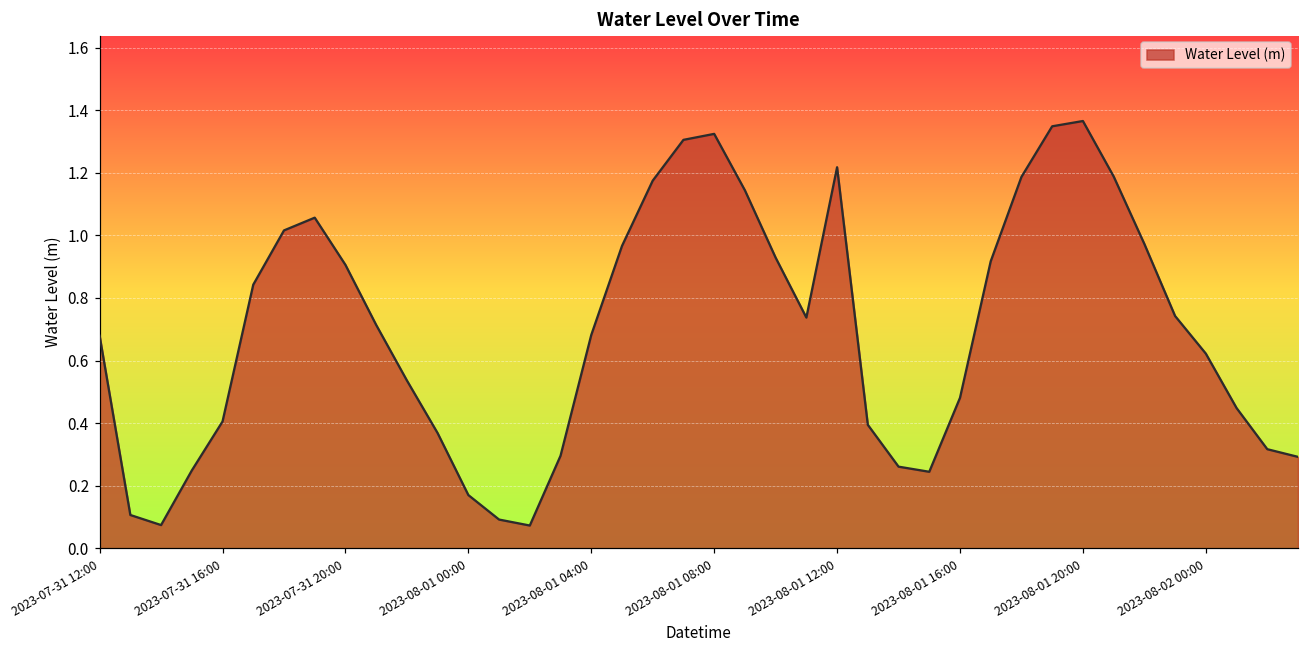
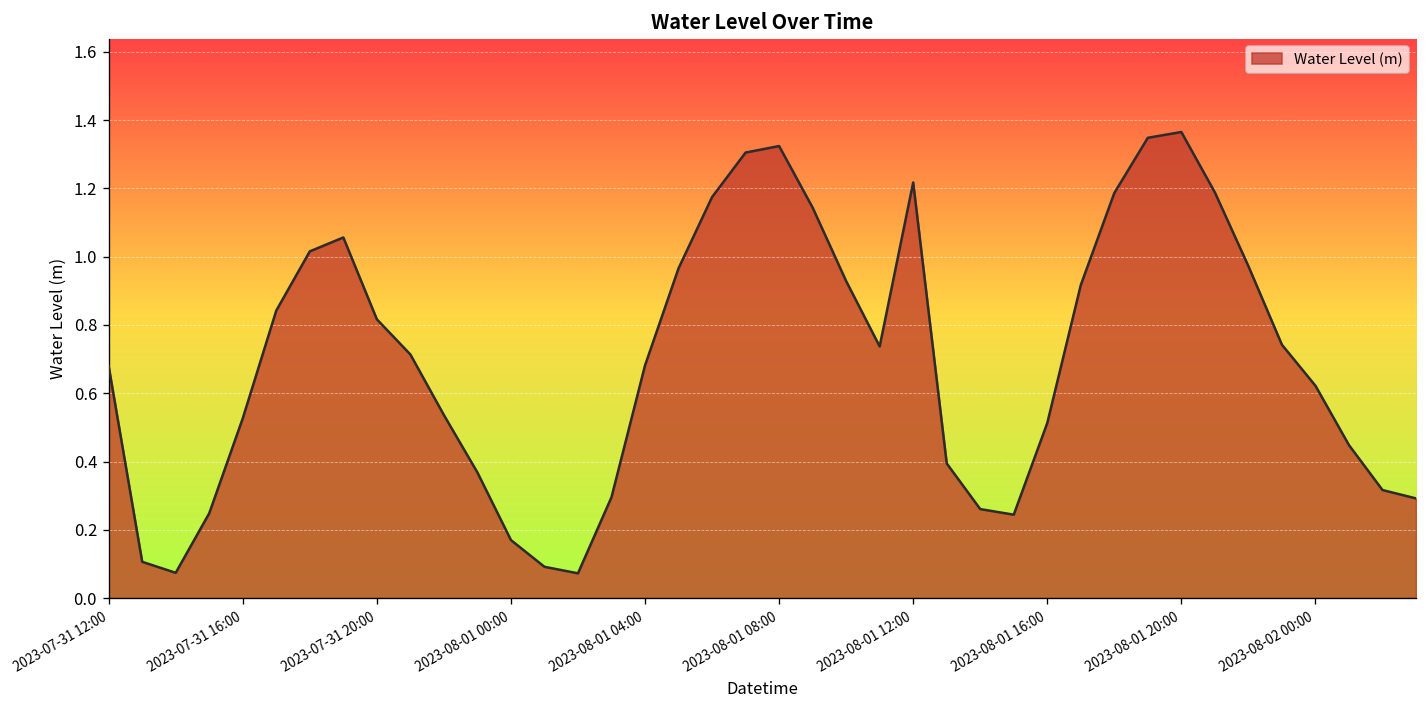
2023-07-31 16:00: 0.41 -> 0.53
2023-07-31 20:00: 0.91 -> 0.82
2023-08-01 16:00: 0.48 -> 0.51
